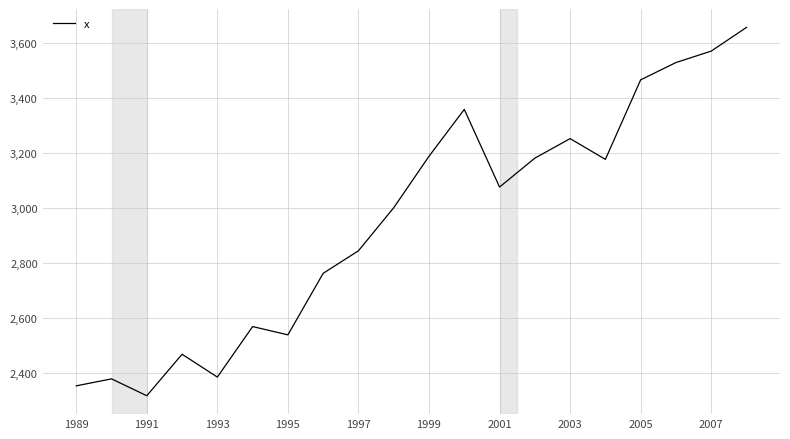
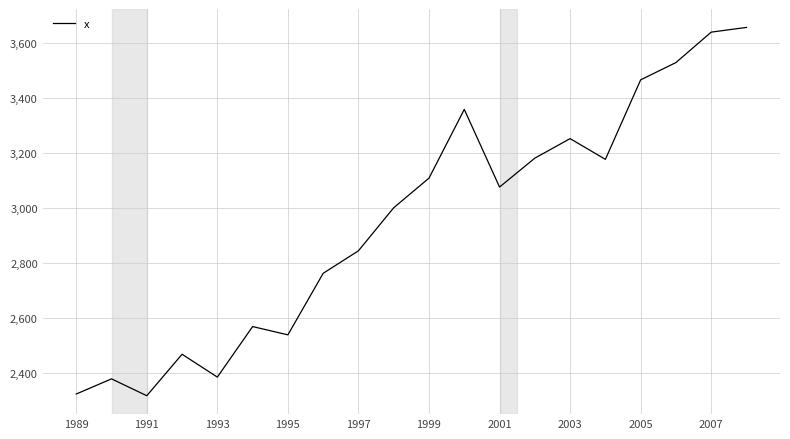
1989: 2,350 -> 2,320
1999: 3,190 -> 3,110
2007: 3,570 -> 3,640
